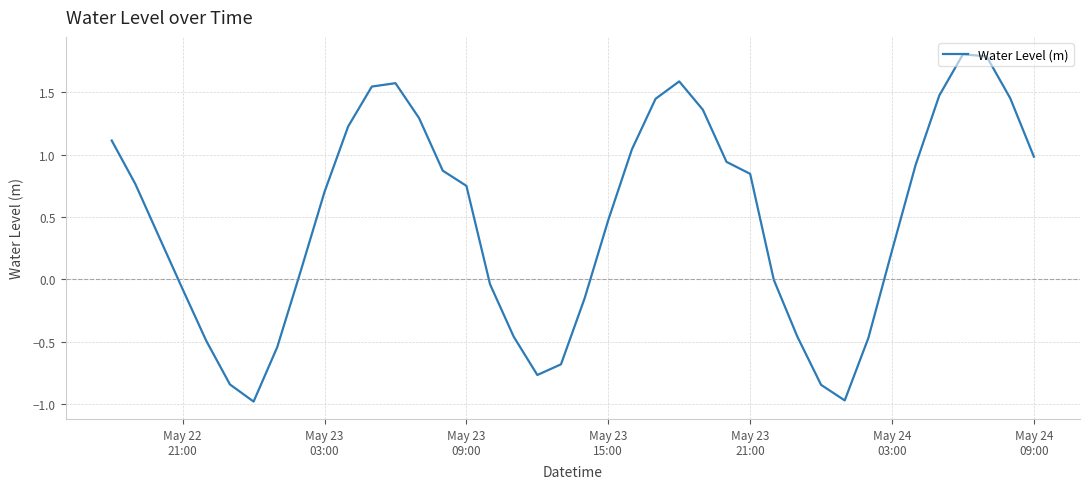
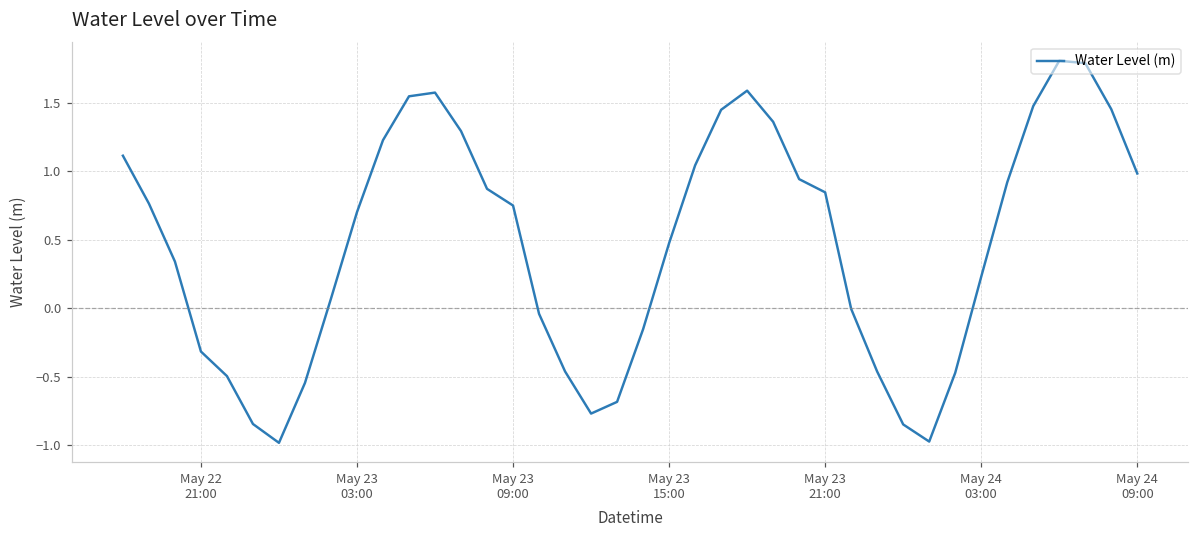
May 22 21:00: -0.08 -> -0.32
